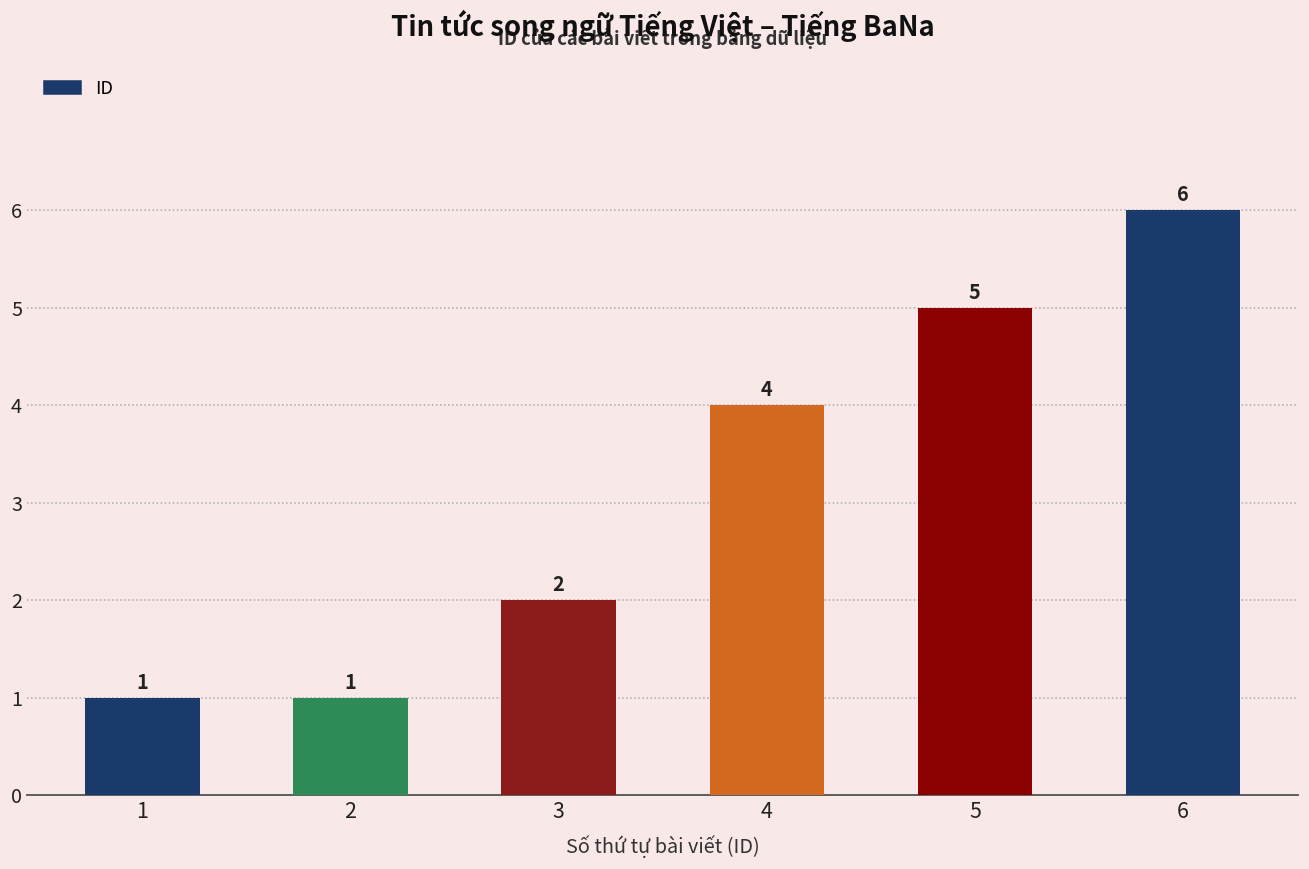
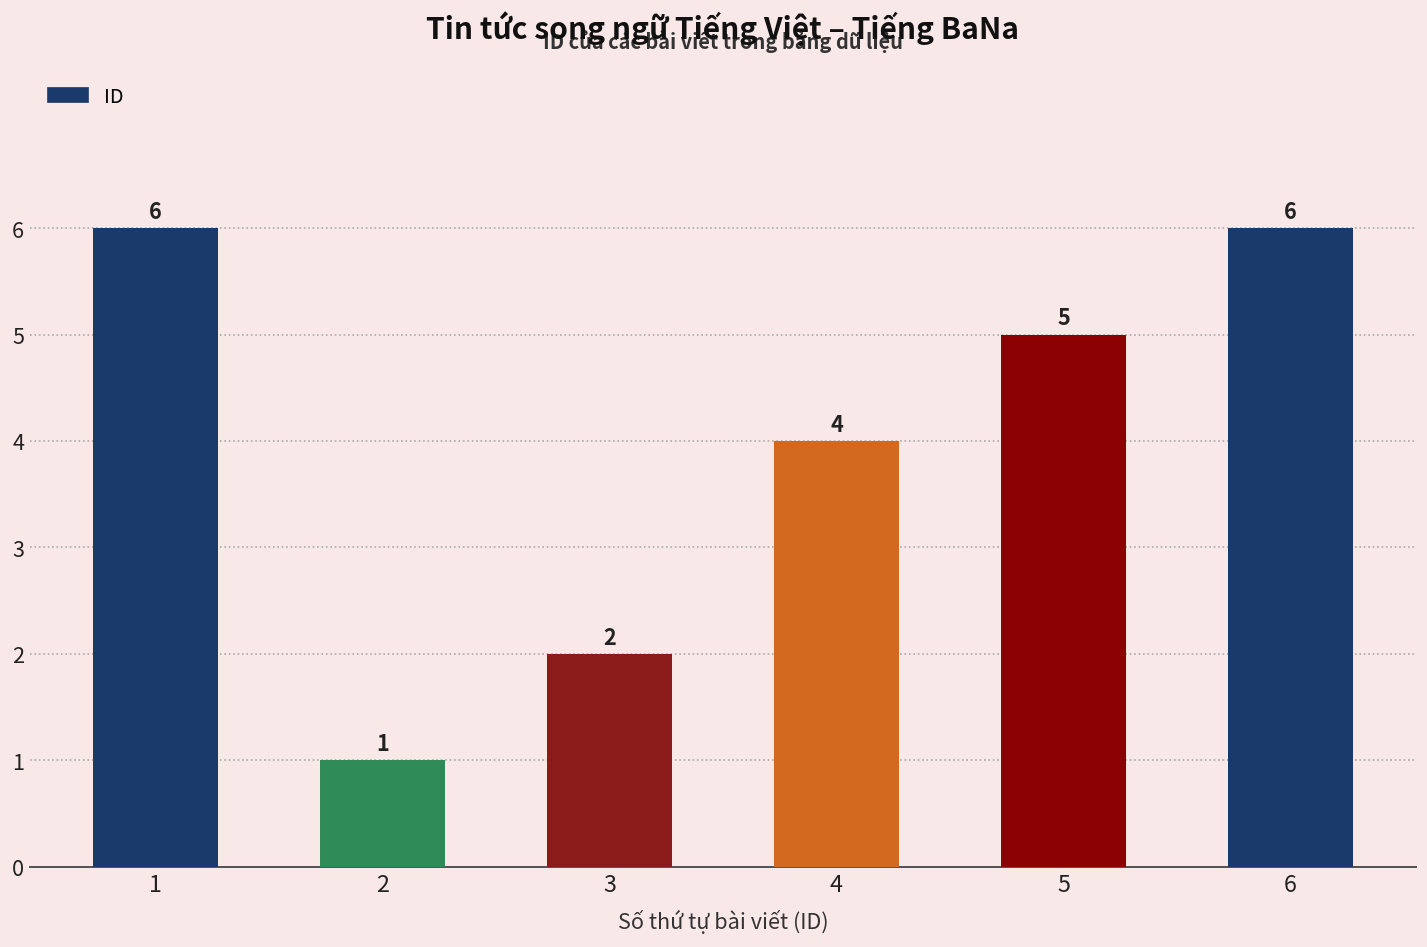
1: 1 -> 6
